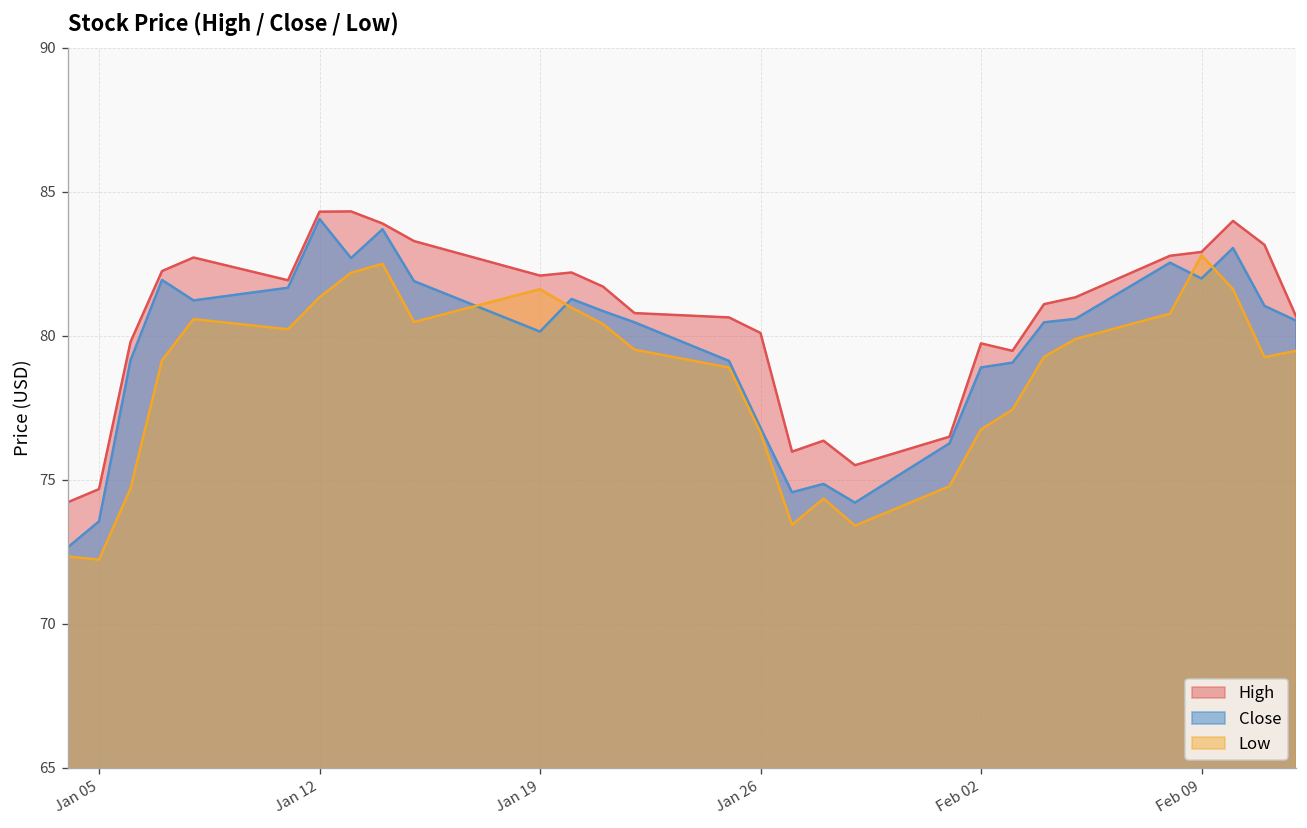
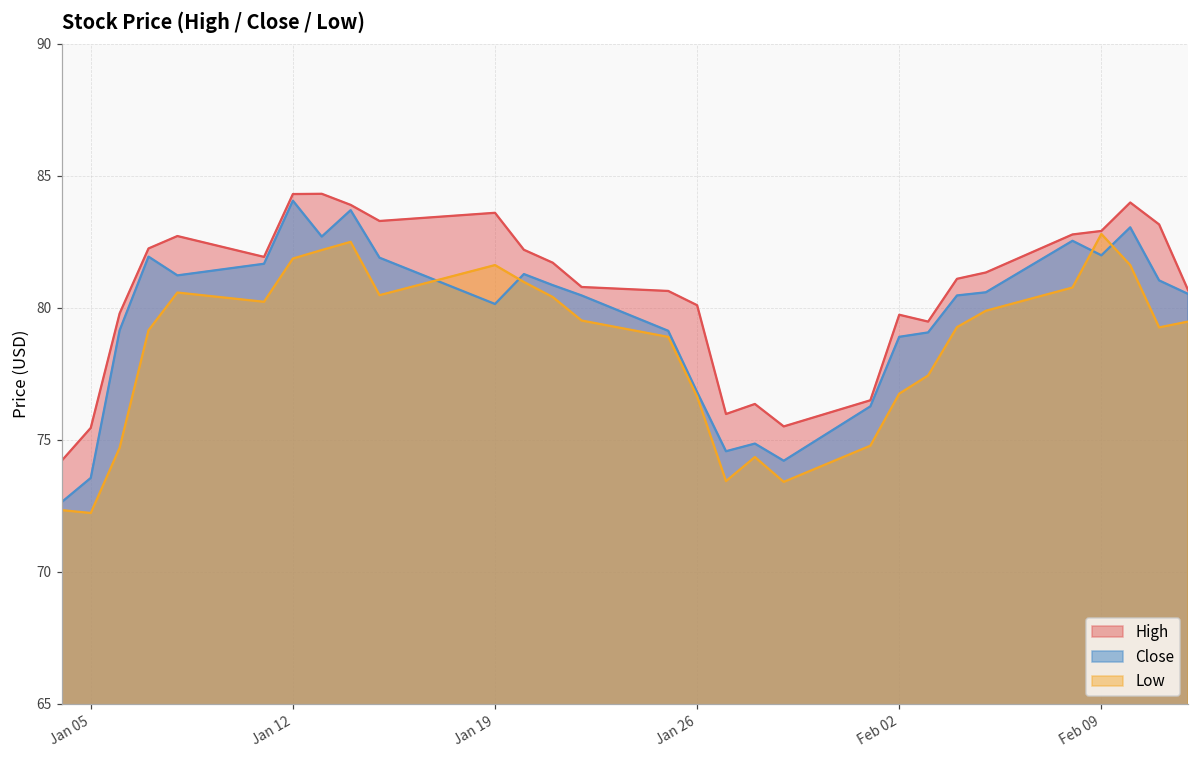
High, Jan 05: 74.7 -> 75.5
Low, Jan 12: 81.3 -> 81.9
High, Jan 19: 82.1 -> 83.6
